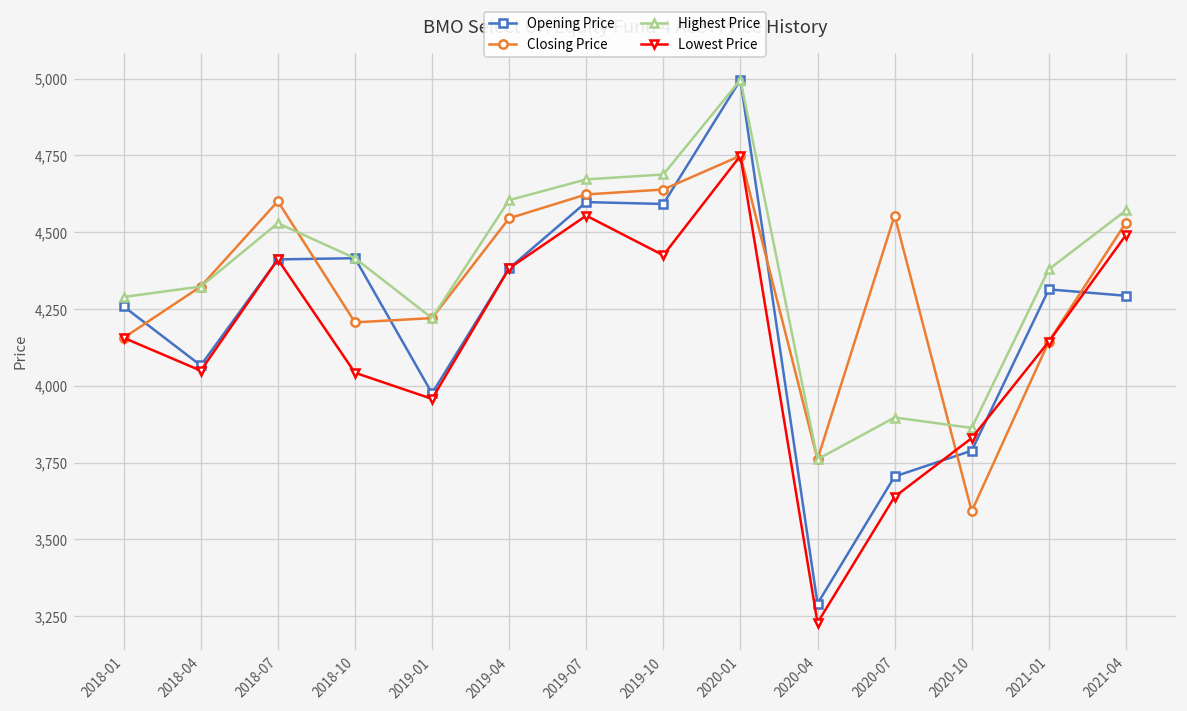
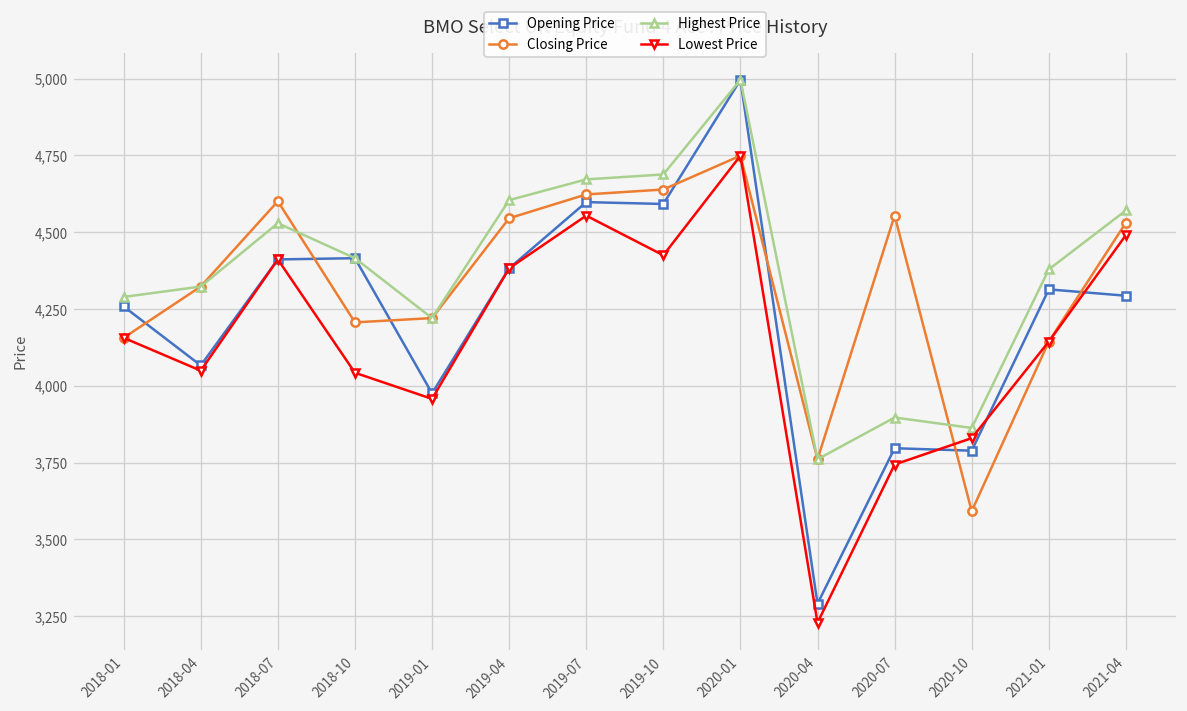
Opening Price, 2020-07: 3,710 -> 3,800
Lowest Price, 2020-07: 3,640 -> 3,740
